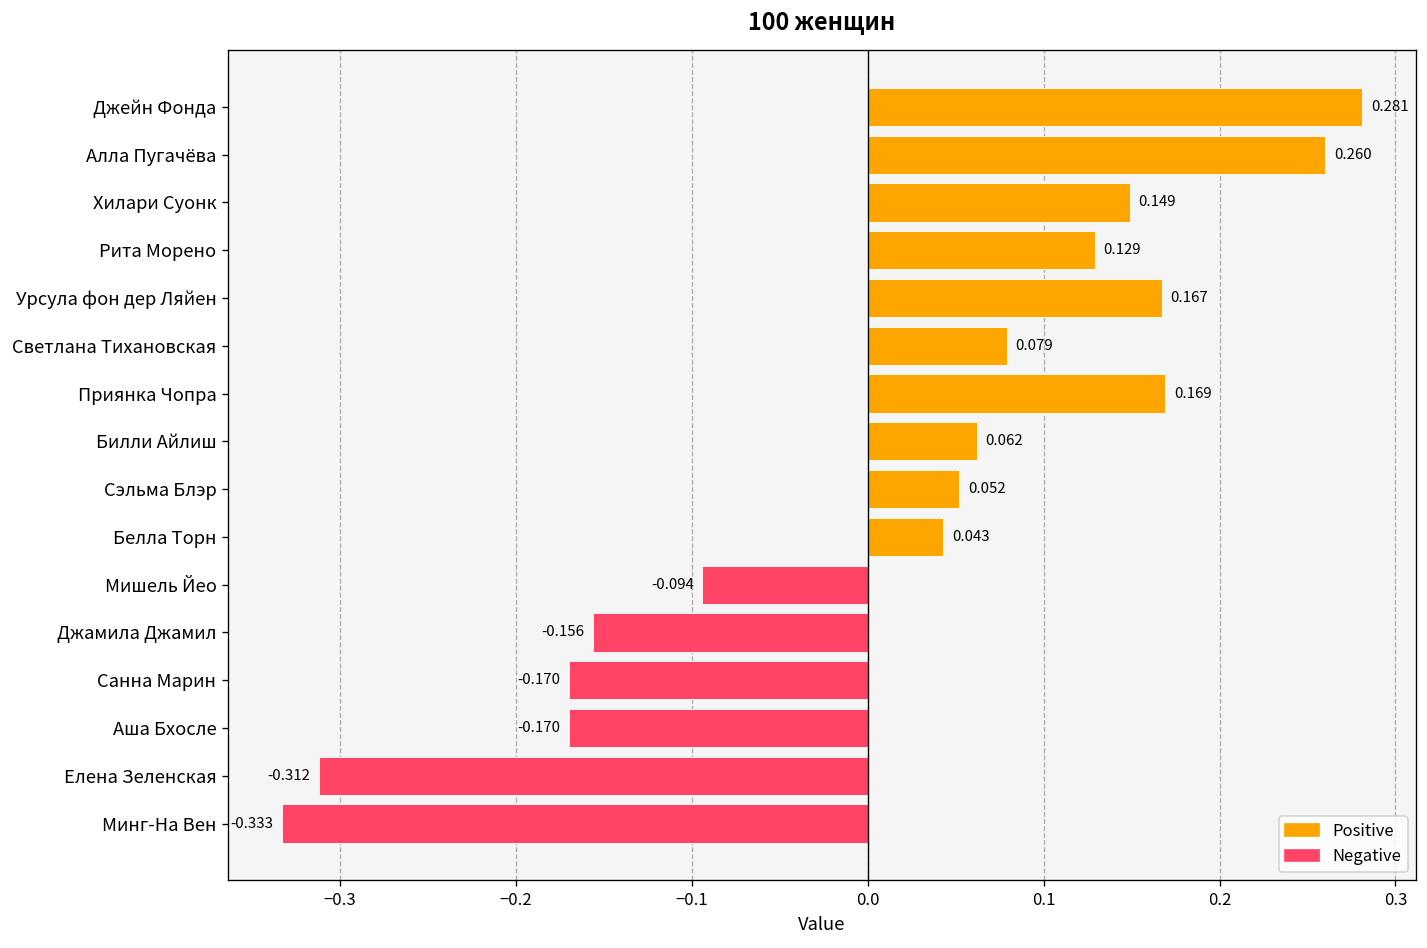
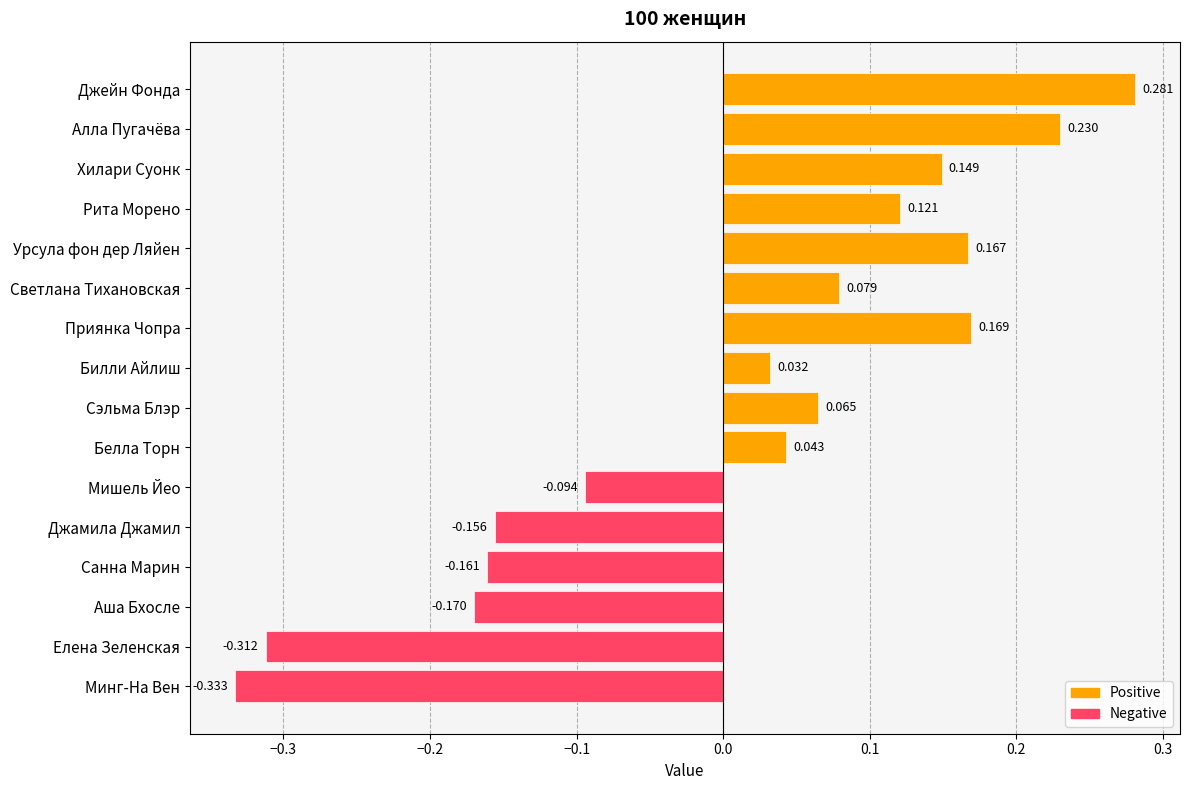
Алла Пугачёва: 0.260 -> 0.230
Рита Морено: 0.129 -> 0.121
Билли Айлиш: 0.062 -> 0.032
Сэльма Блэр: 0.052 -> 0.065
Санна Марин: -0.170 -> -0.161
